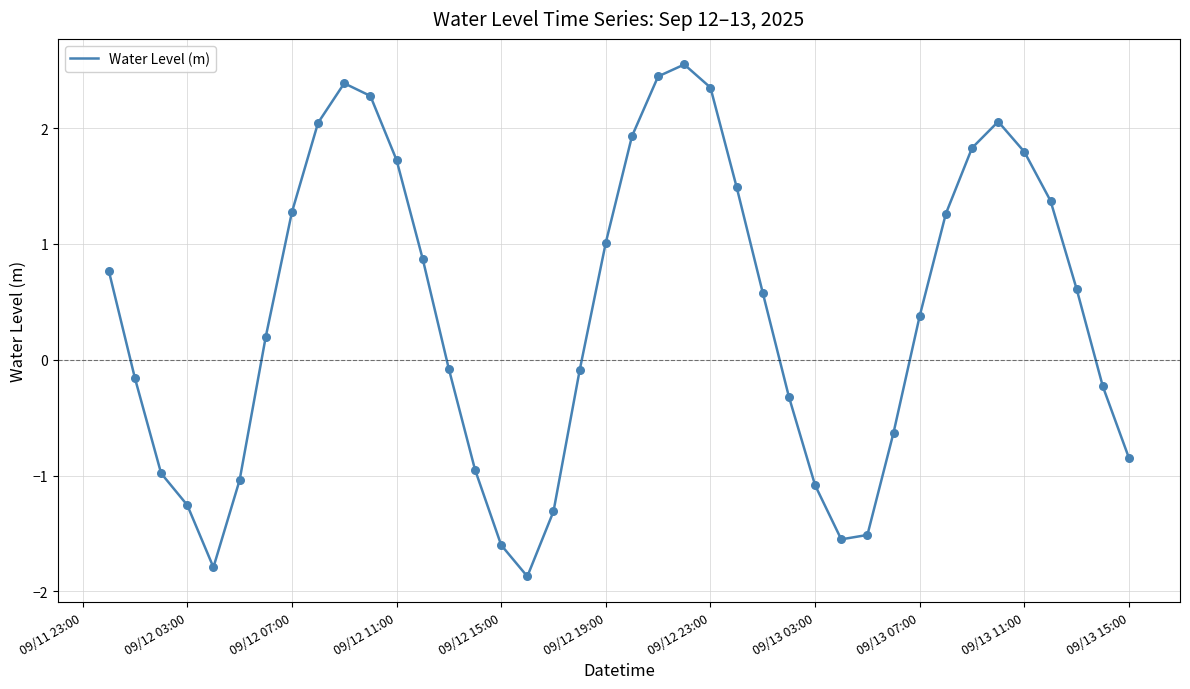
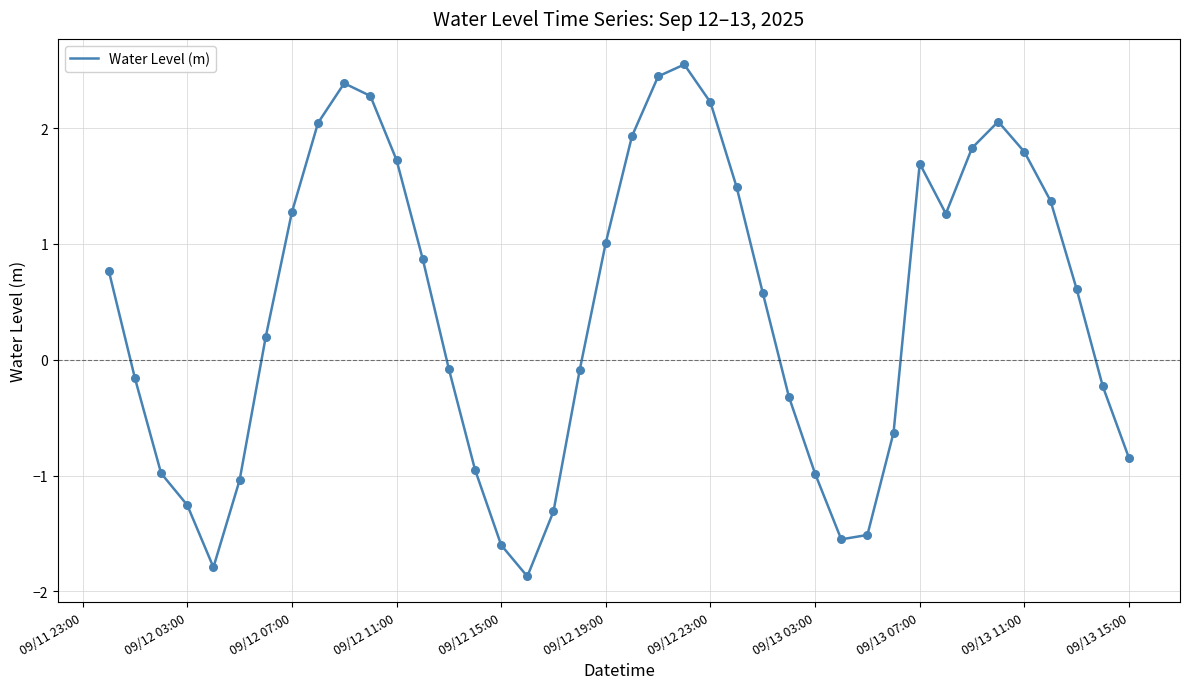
09/12 23:00: 2.35 -> 2.22
09/13 03:00: -1.08 -> -0.98
09/13 07:00: 0.38 -> 1.69
